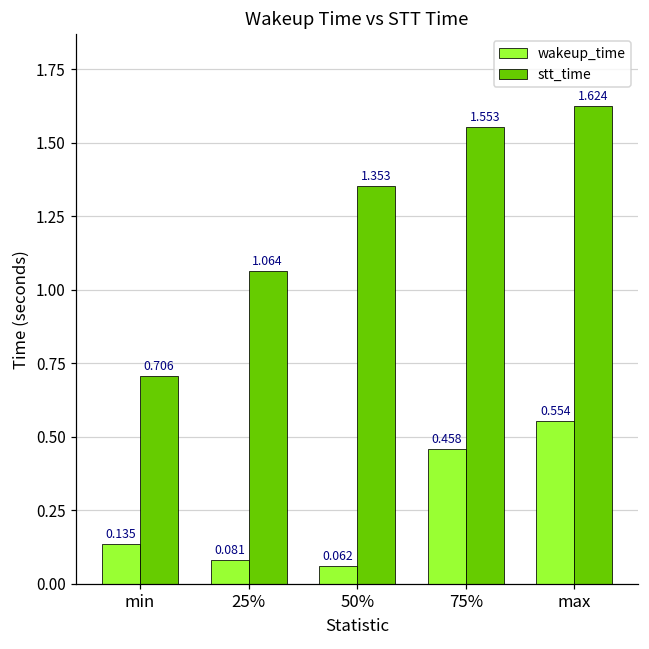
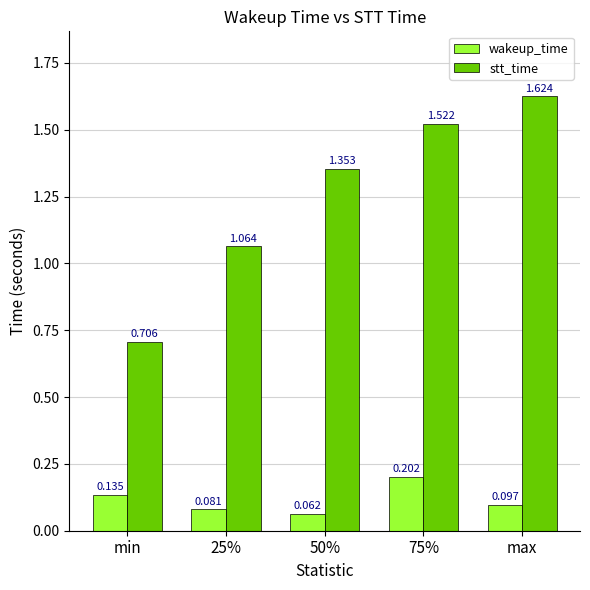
wakeup_time, 75%: 0.458 -> 0.202
stt_time, 75%: 1.553 -> 1.522
wakeup_time, max: 0.554 -> 0.097
